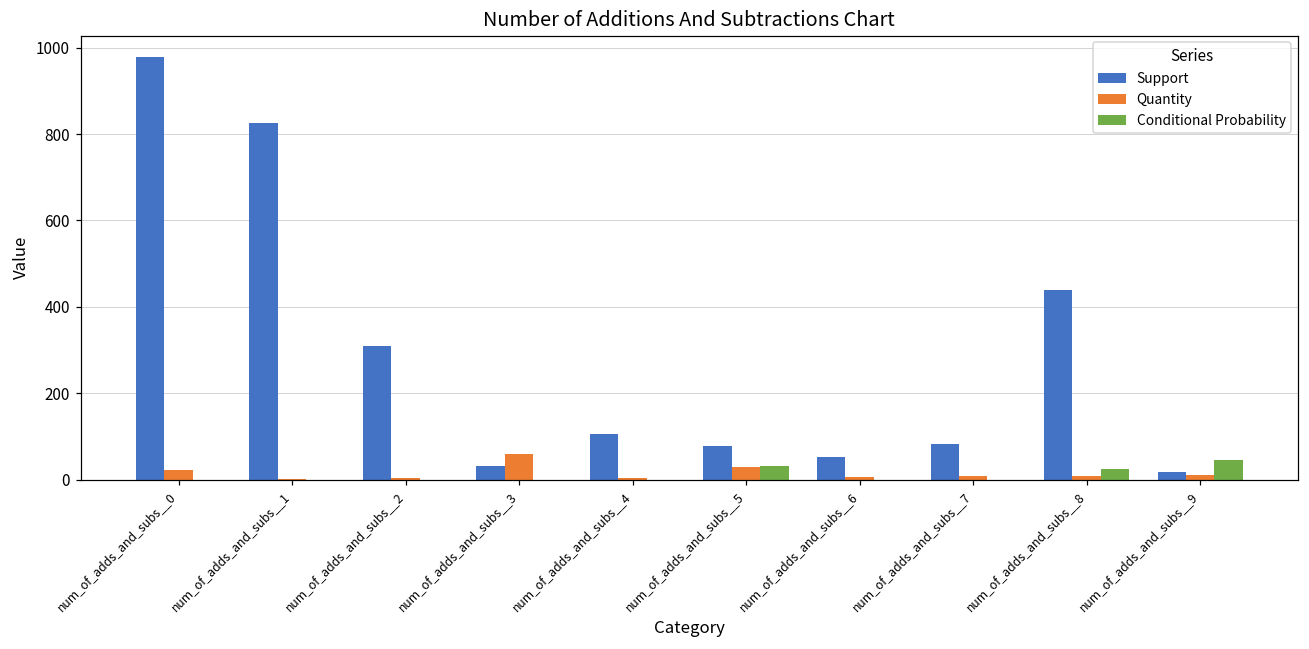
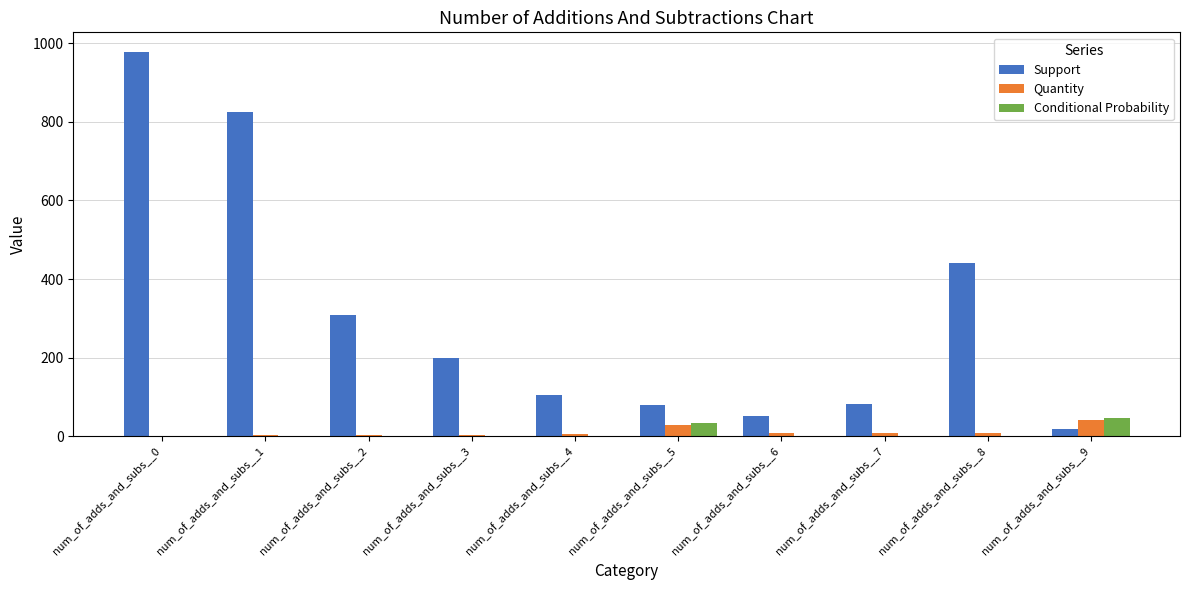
Quantity, num_of_adds_and_subs__0: 20 -> 0
Support, num_of_adds_and_subs__3: 30 -> 200
Quantity, num_of_adds_and_subs__3: 60 -> 0
Conditional Probability, num_of_adds_and_subs__8: 30 -> 0
Quantity, num_of_adds_and_subs__9: 10 -> 40
